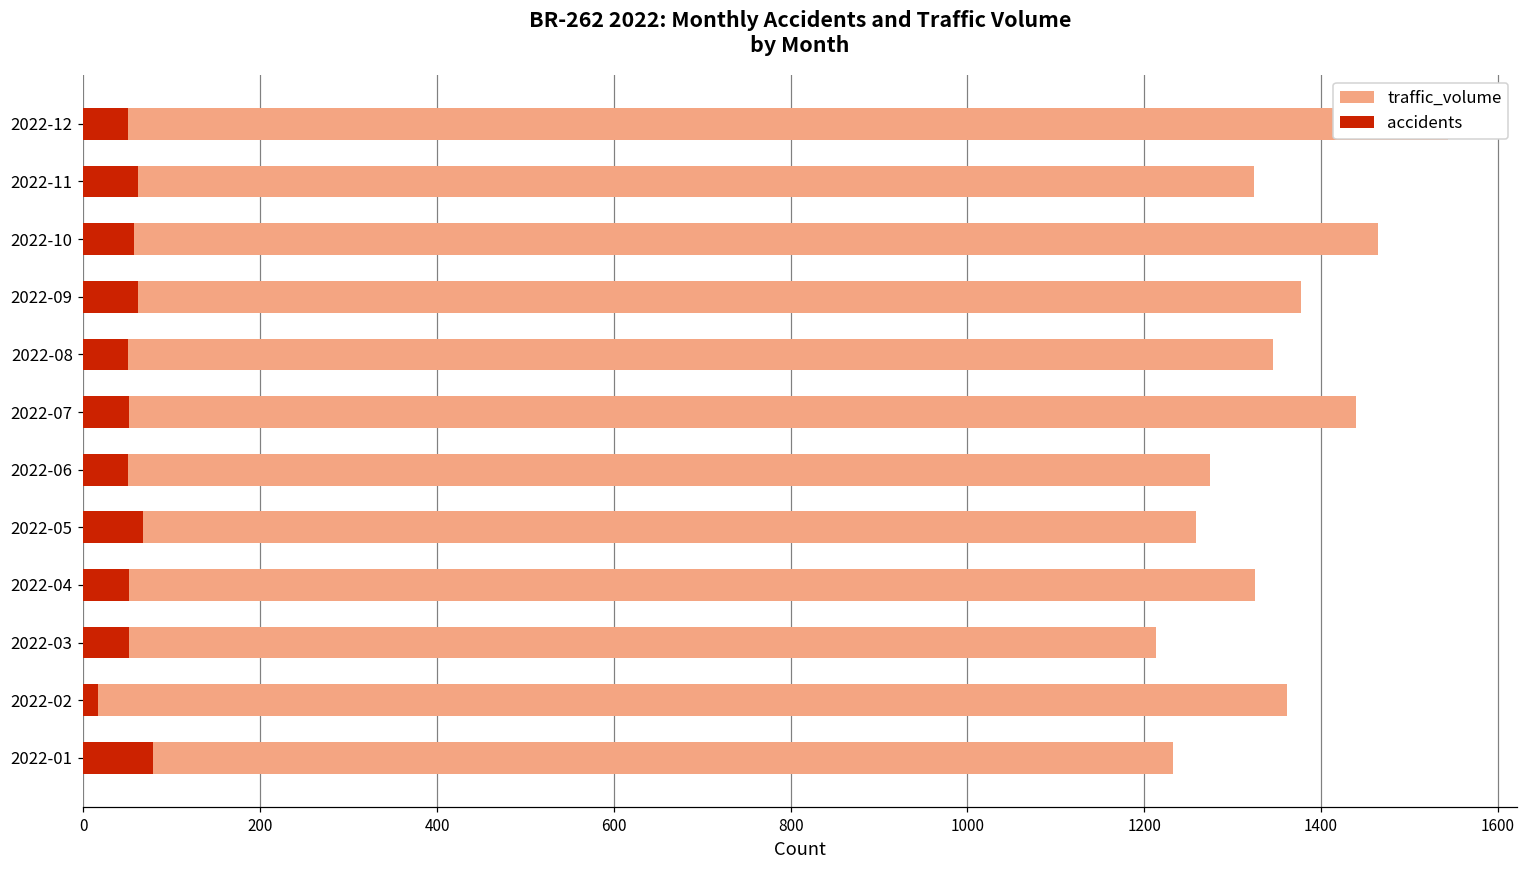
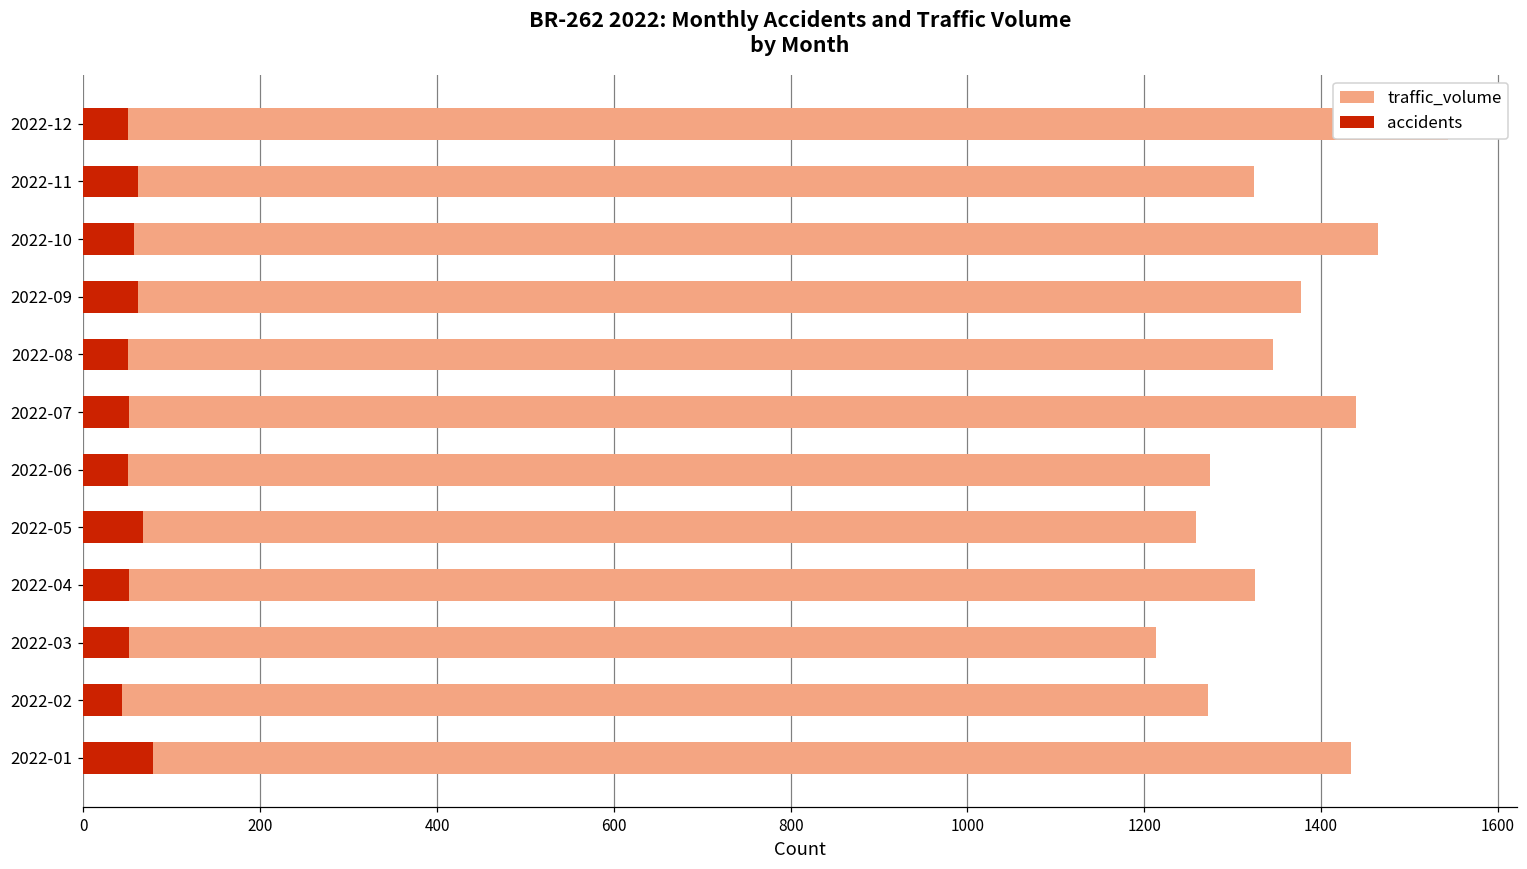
traffic_volume, 2022-02: 1360 -> 1270
accidents, 2022-02: 20 -> 40
traffic_volume, 2022-01: 1230 -> 1430
